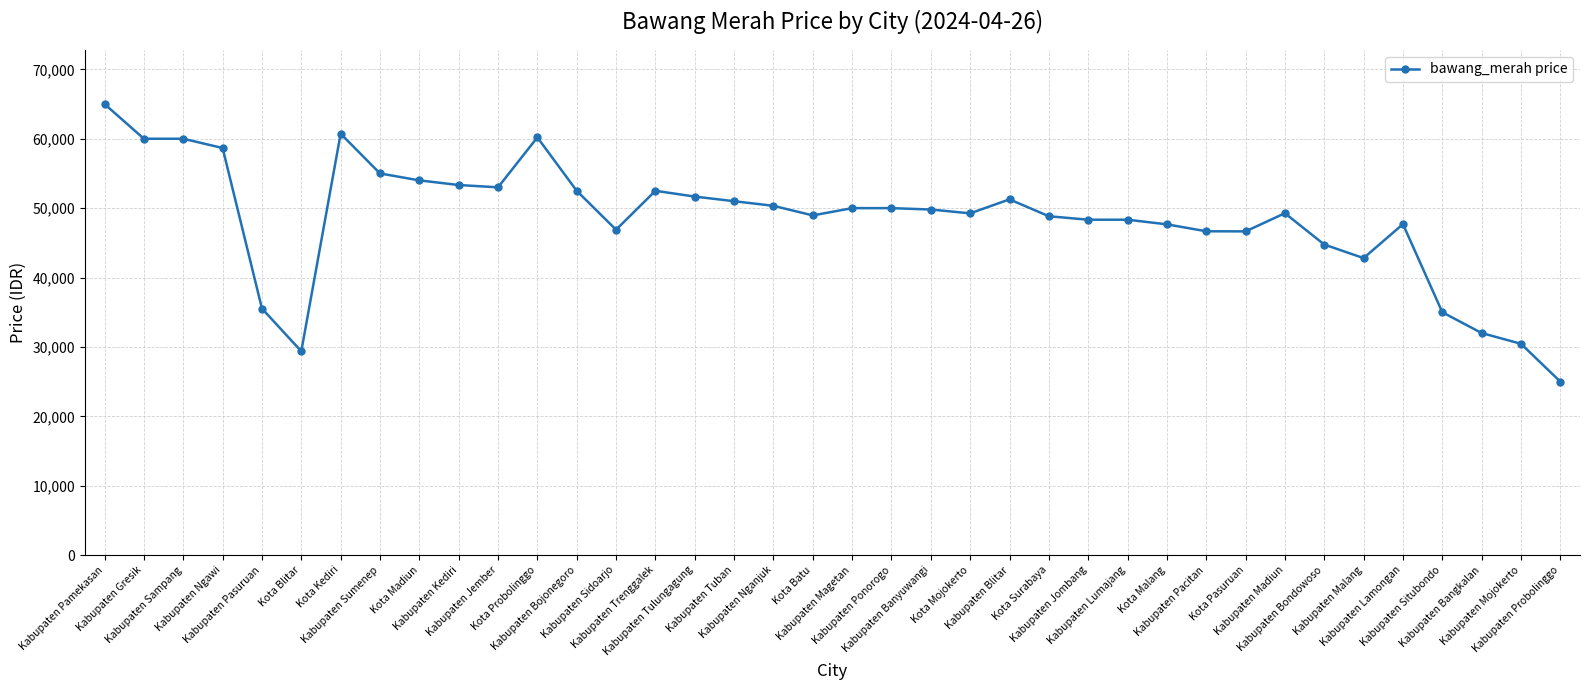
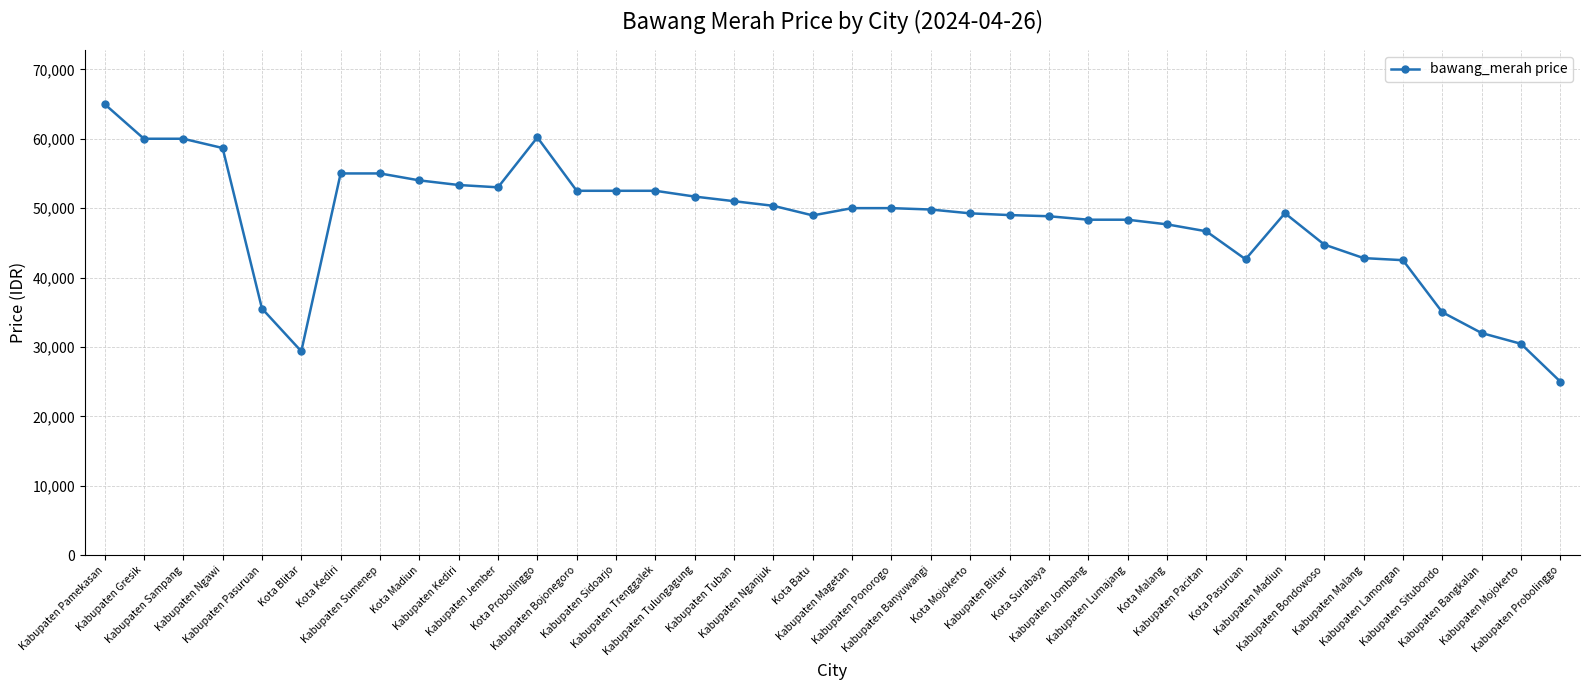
Kota Kediri: 61,000 -> 55,000
Kabupaten Sidoarjo: 47,000 -> 53,000
Kabupaten Blitar: 51,000 -> 49,000
Kota Pasuruan: 47,000 -> 43,000
Kabupaten Lamongan: 48,000 -> 43,000
